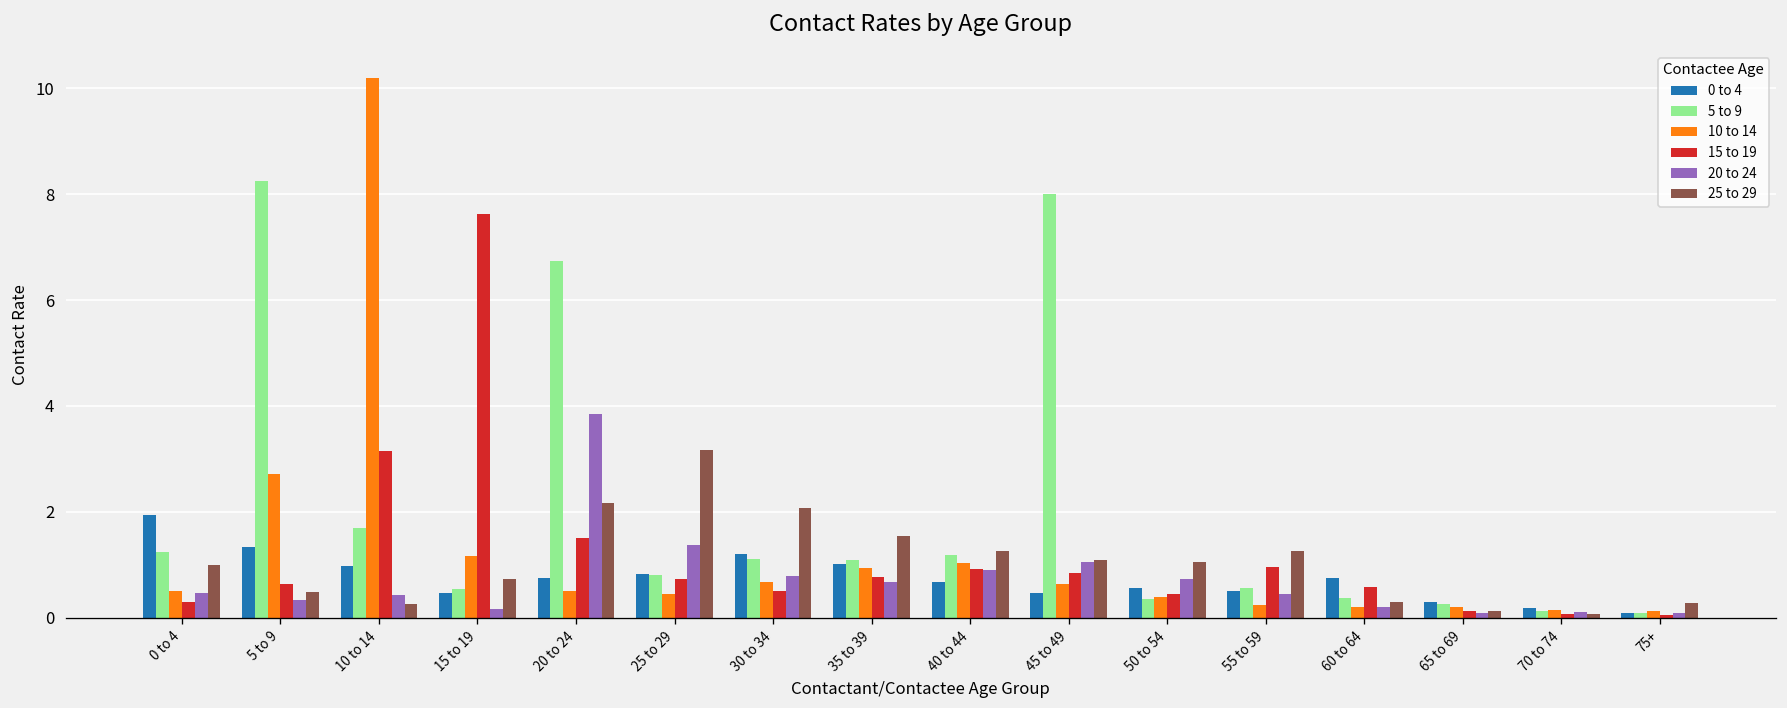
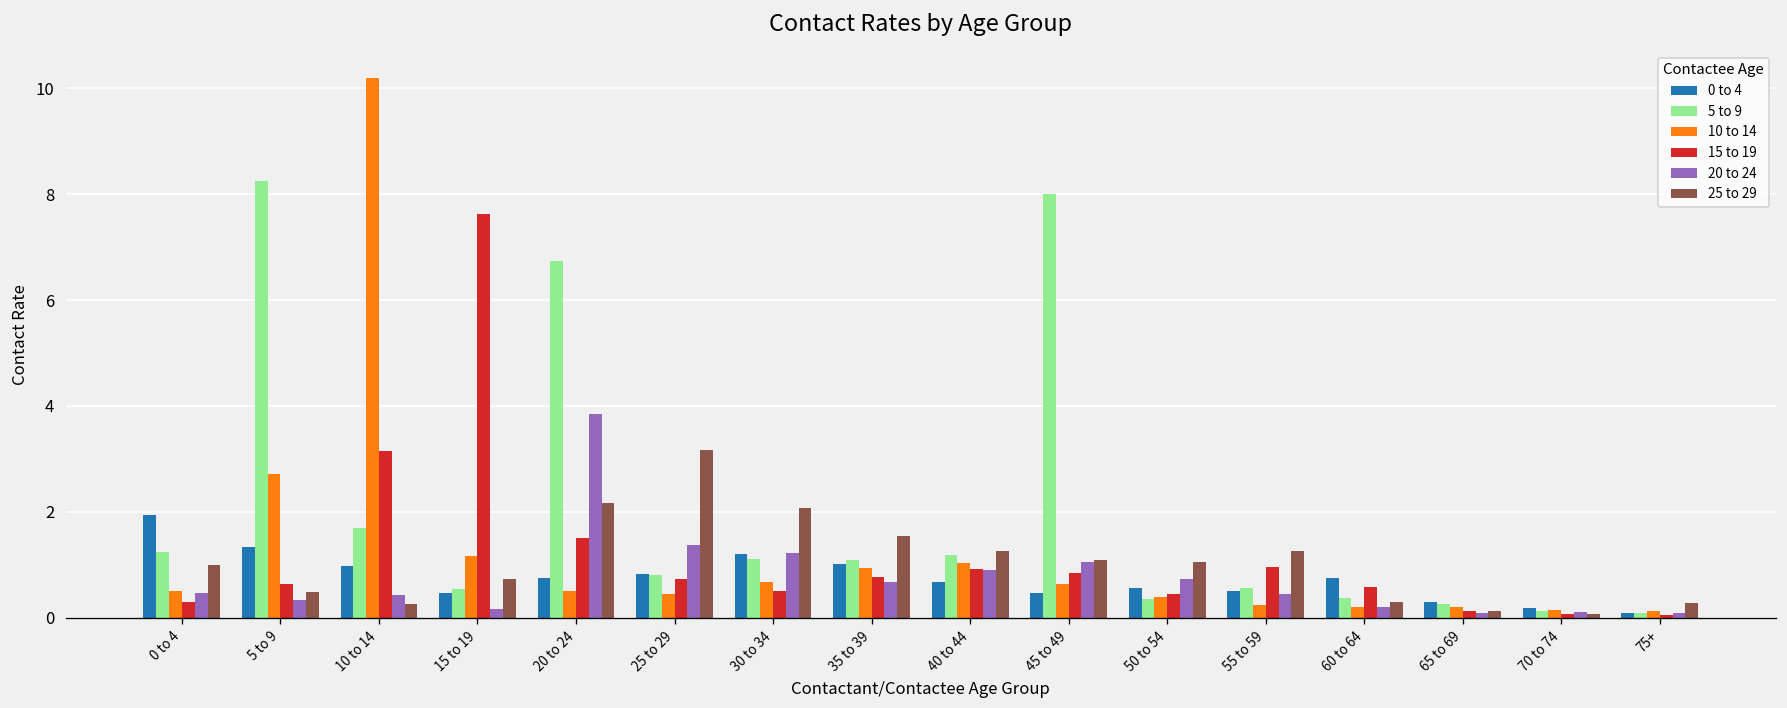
20 to 24, 30 to 34: 0.8 -> 1.2
